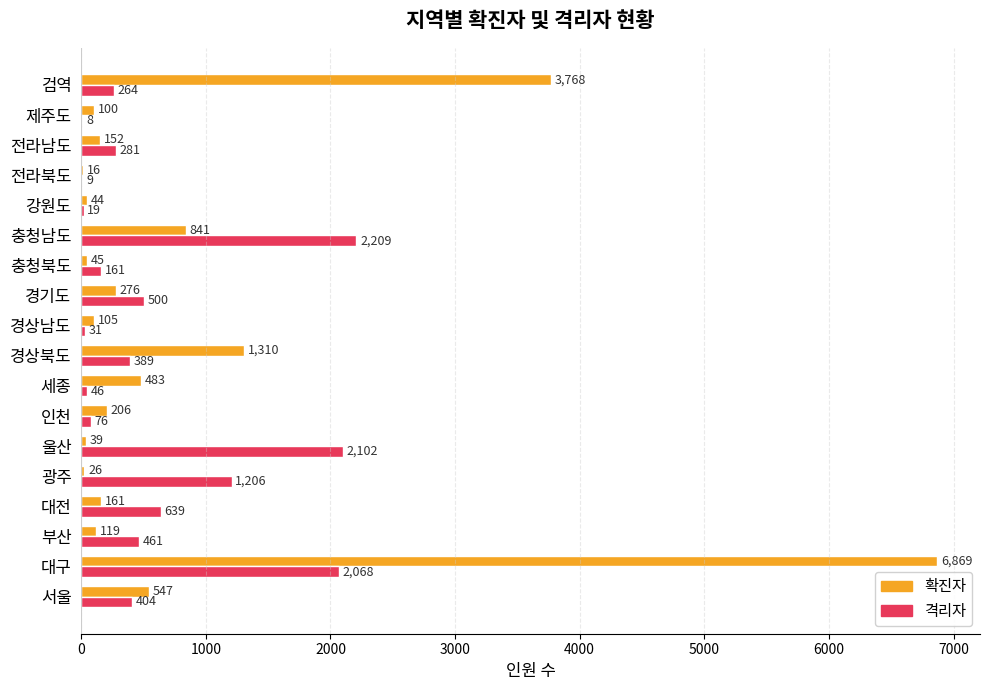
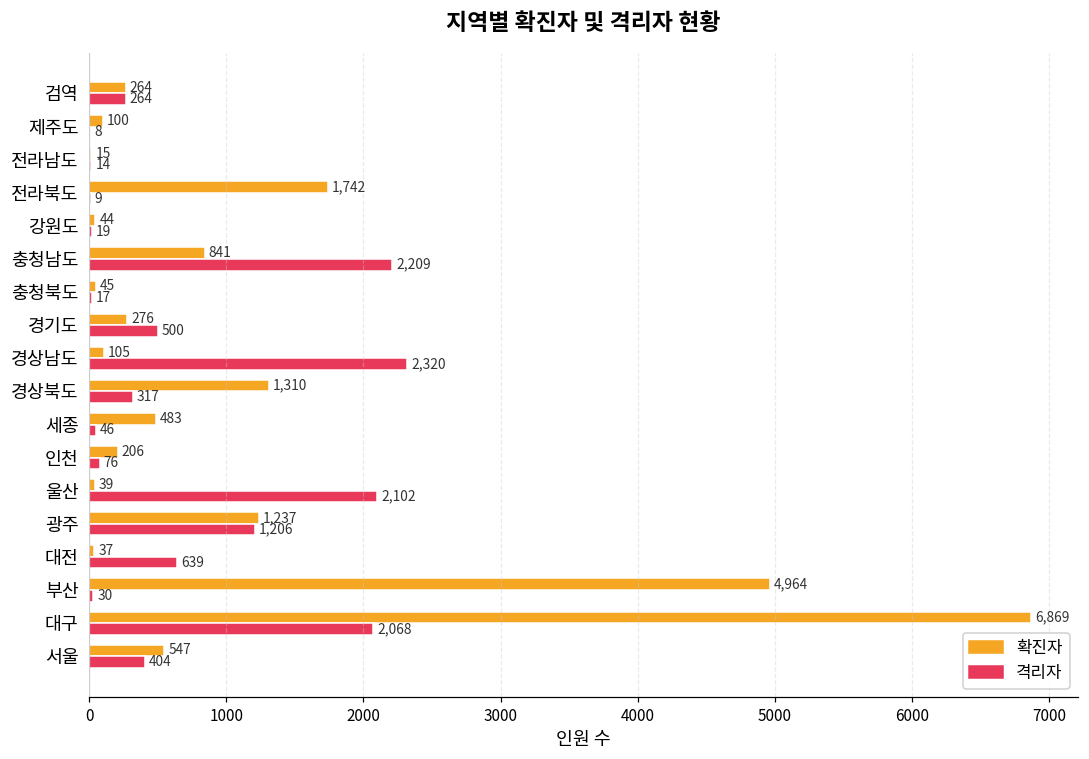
확진자, 검역: 3,768 -> 264
확진자, 전라남도: 152 -> 15
격리자, 전라남도: 281 -> 14
확진자, 전라북도: 16 -> 1,742
격리자, 충청북도: 161 -> 17
격리자, 경상남도: 31 -> 2,320
격리자, 경상북도: 389 -> 317
확진자, 광주: 26 -> 1,237
확진자, 대전: 161 -> 37
확진자, 부산: 119 -> 4,964
격리자, 부산: 461 -> 30
